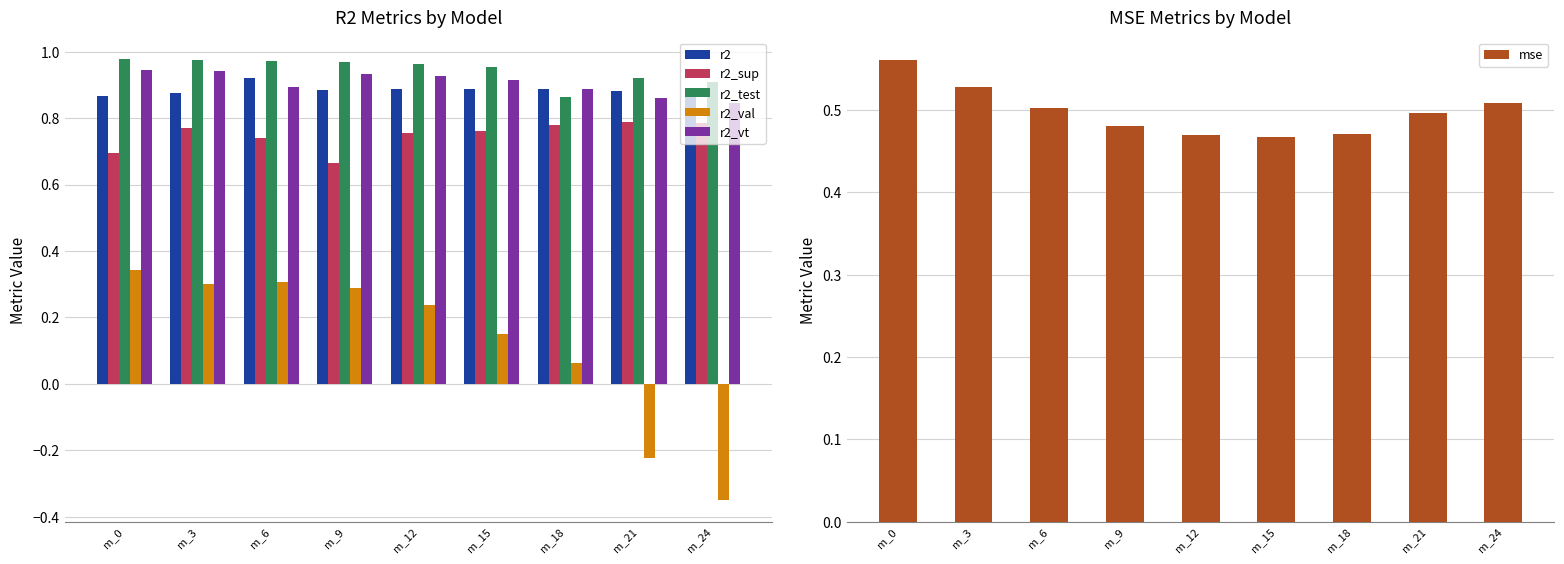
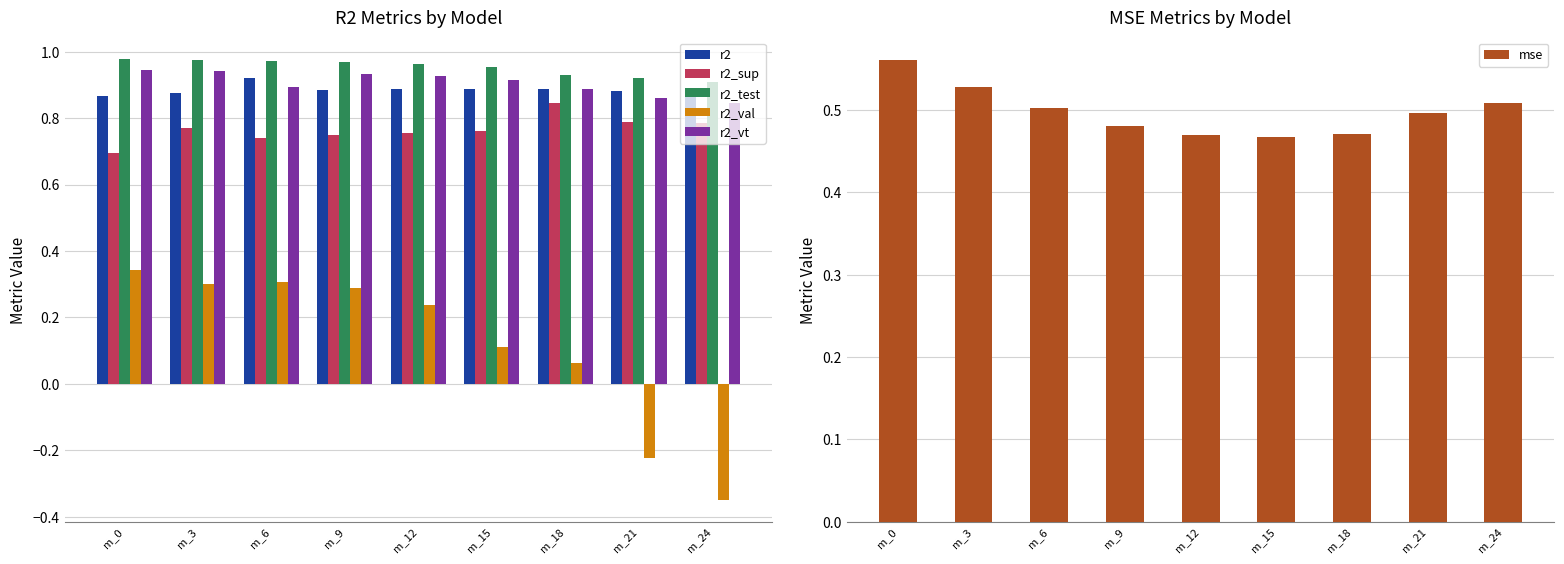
R2 Metrics by Model, r2_sup, m_9: 0.66 -> 0.75
R2 Metrics by Model, r2_val, m_15: 0.15 -> 0.11
R2 Metrics by Model, r2_sup, m_18: 0.78 -> 0.85
R2 Metrics by Model, r2_test, m_18: 0.86 -> 0.93
